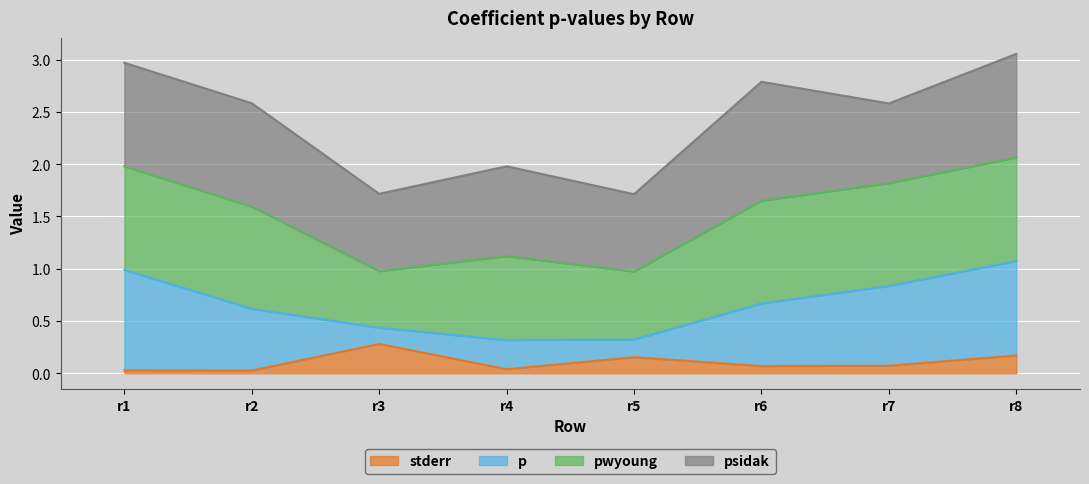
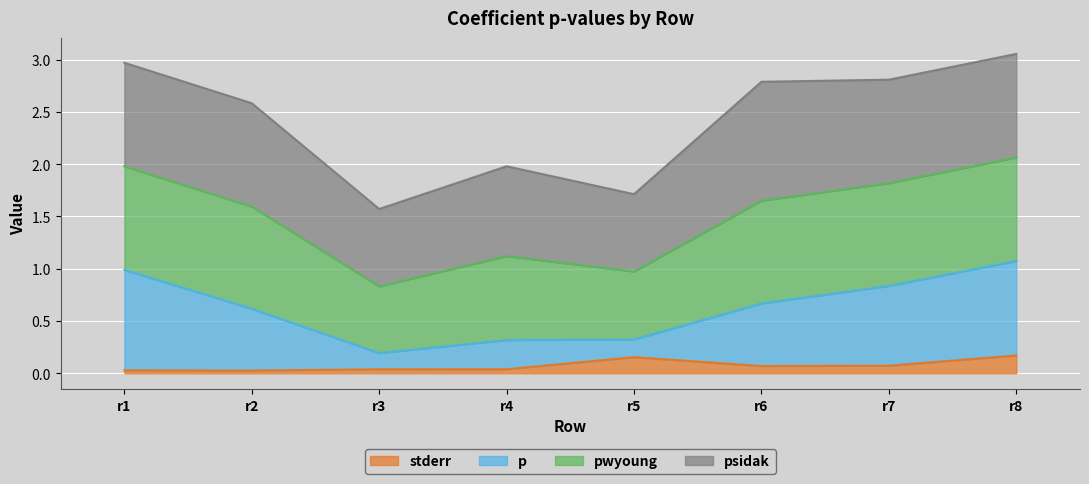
stderr, r3: 0.28 -> 0.04
pwyoung, r3: 0.54 -> 0.64
psidak, r7: 0.76 -> 0.99
